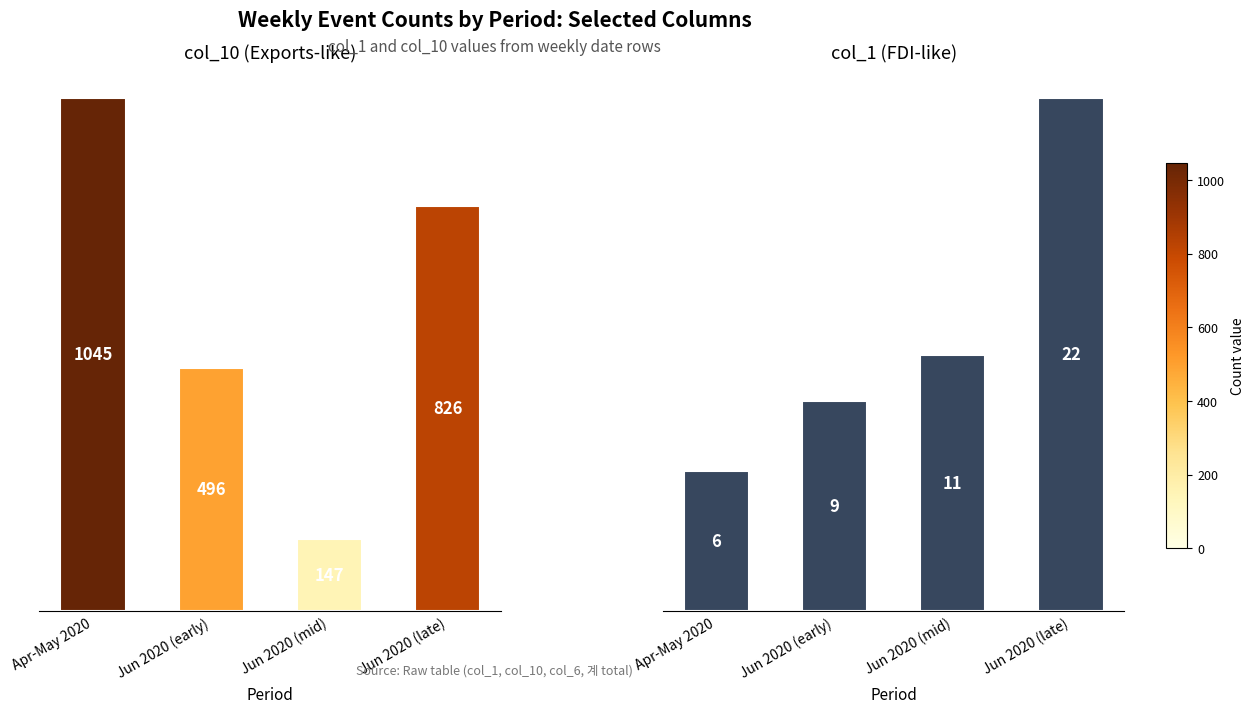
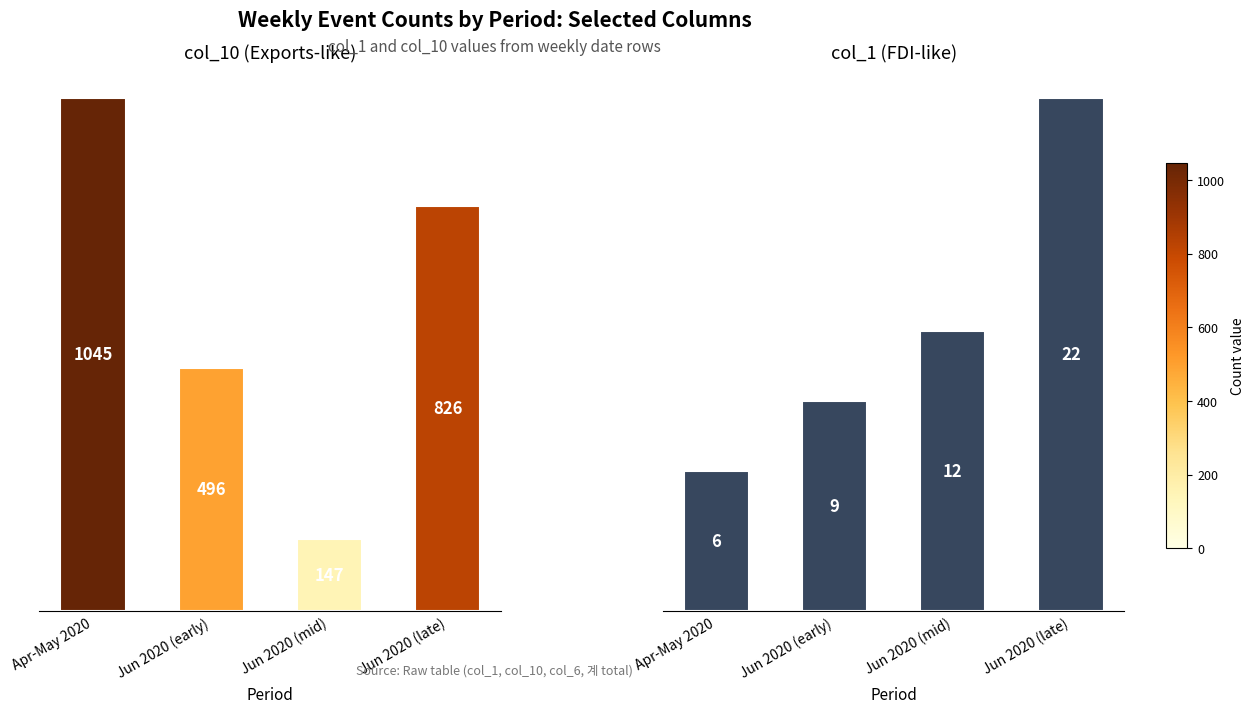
col_1 (FDI-like), Jun 2020 (mid): 11 -> 12
